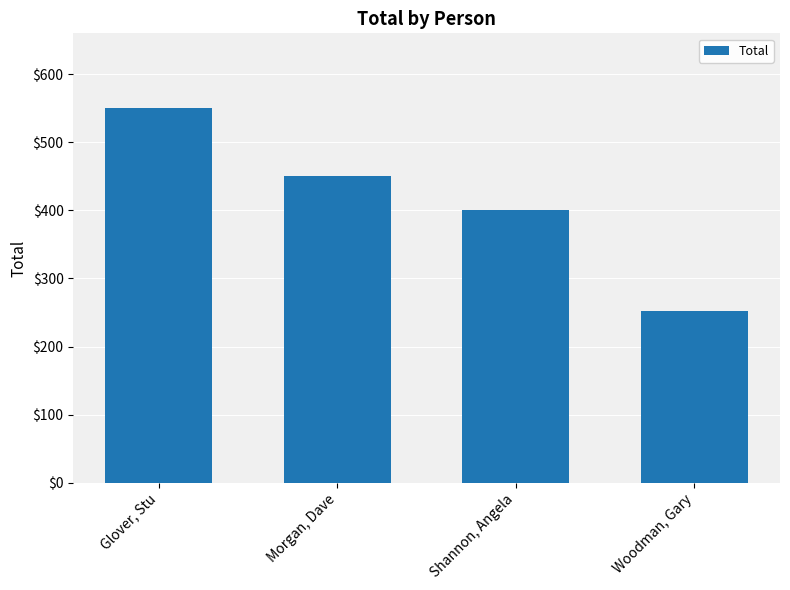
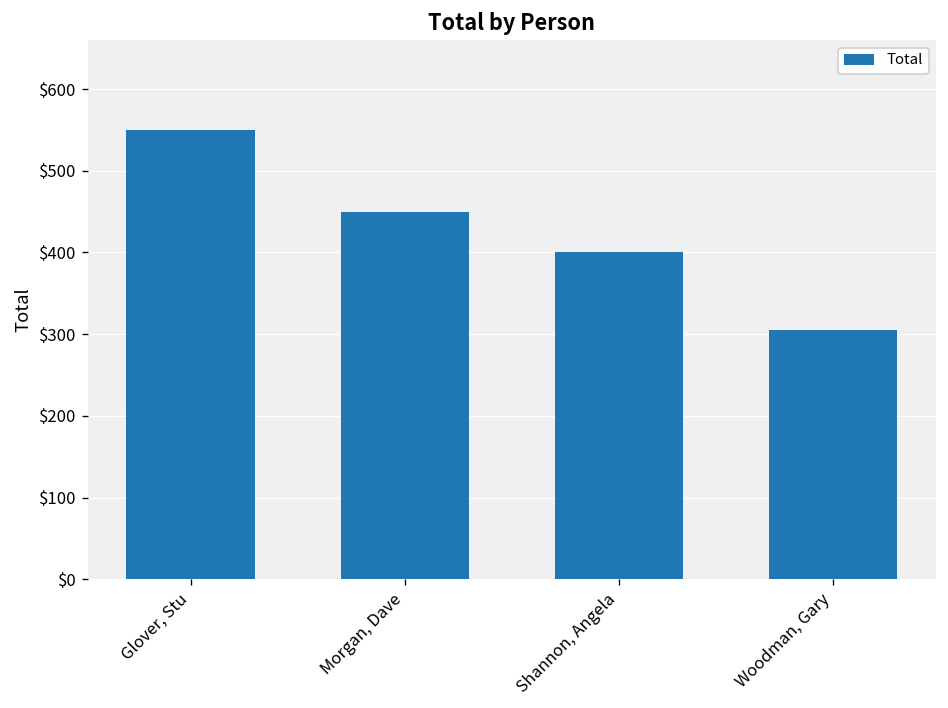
Woodman, Gary: $250 -> $310
